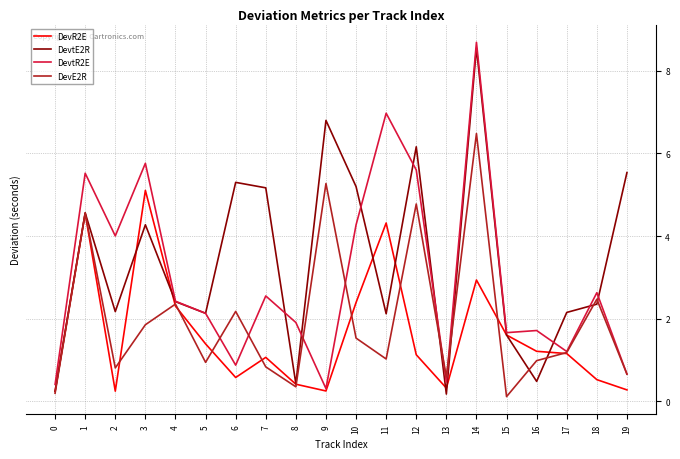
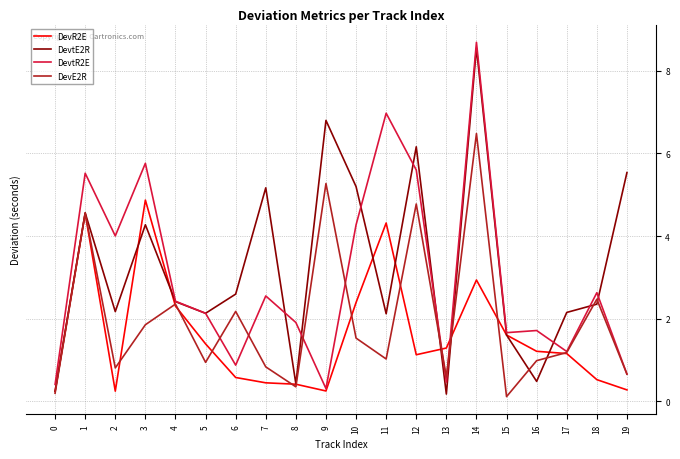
DevR2E, 3: 5.1 -> 4.9
DevtE2R, 6: 5.3 -> 2.6
DevR2E, 7: 1.1 -> 0.4
DevR2E, 13: 0.3 -> 1.3
